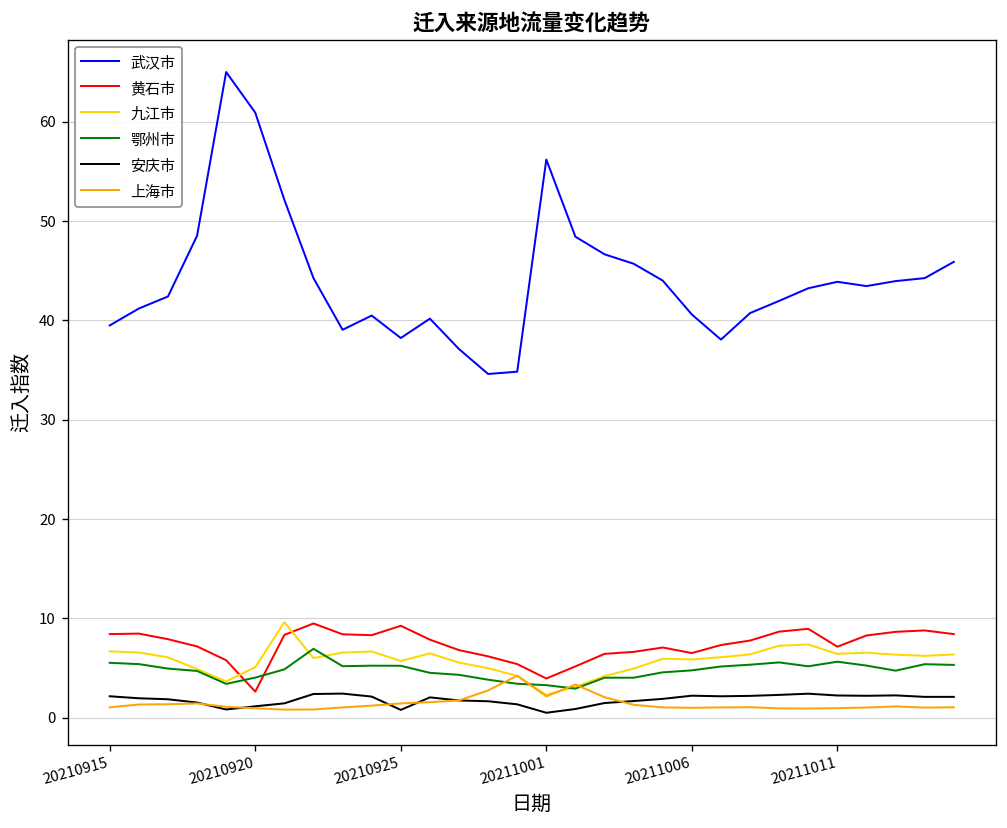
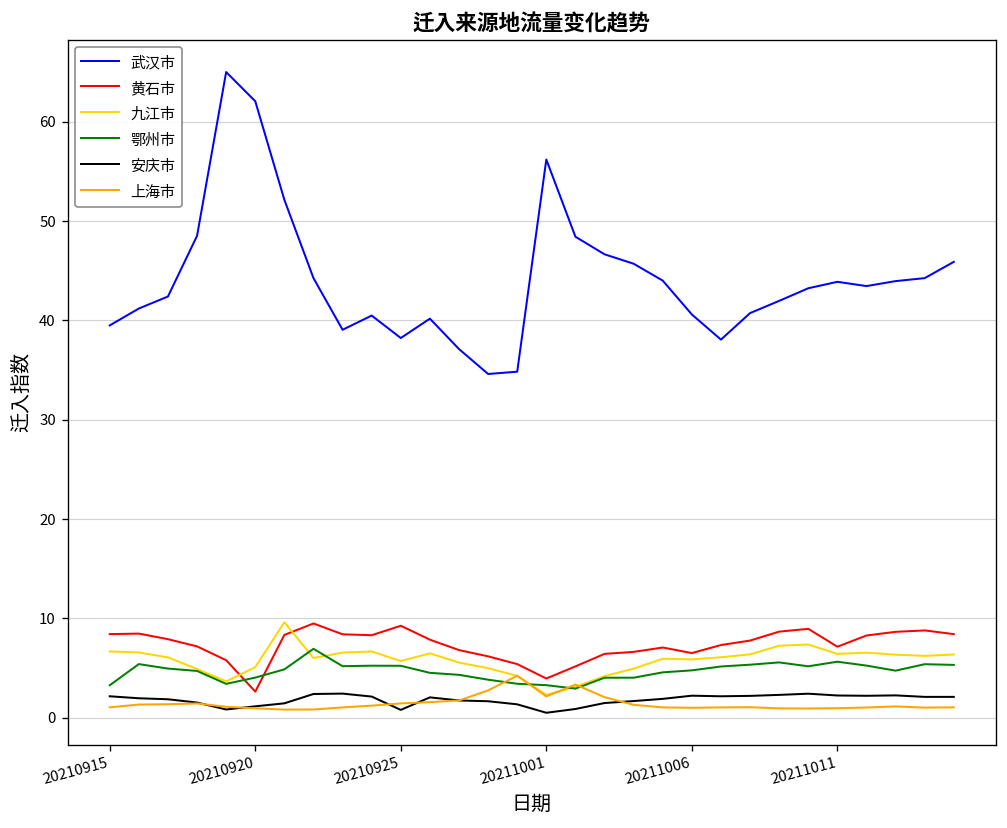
鄂州市, 20210915: 6 -> 3
武汉市, 20210920: 61 -> 62
